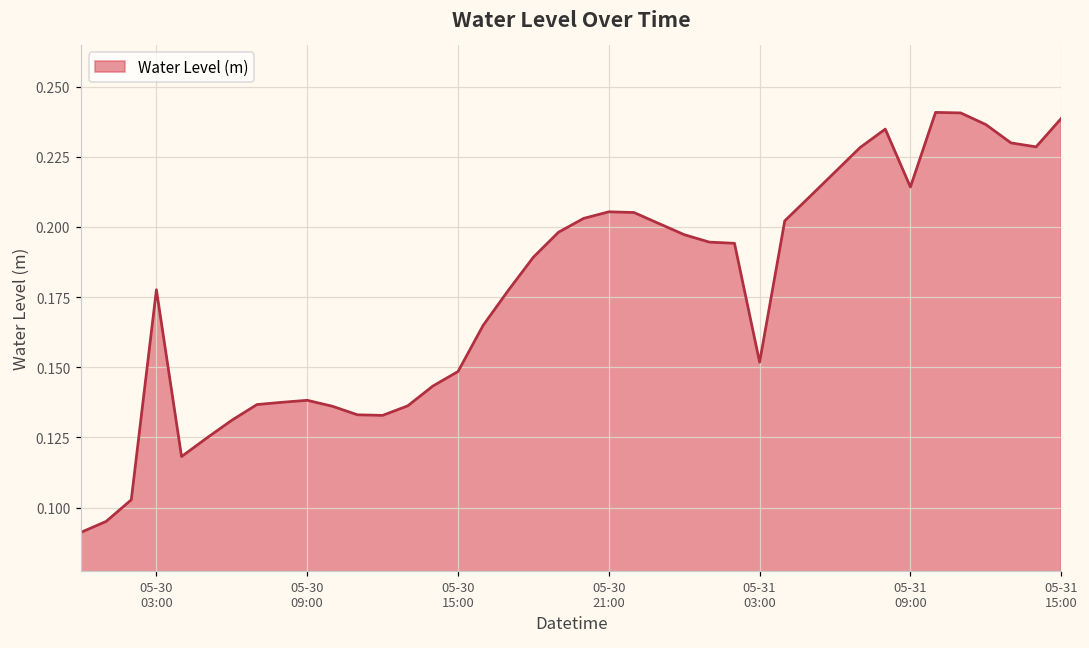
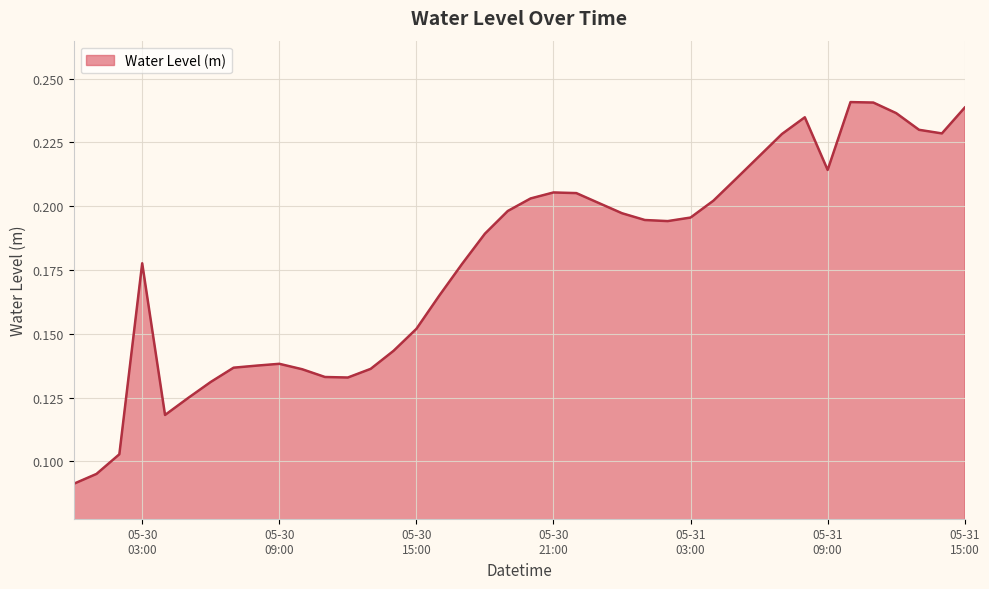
05-30 15:00: 0.148 -> 0.152
05-31 03:00: 0.152 -> 0.196
